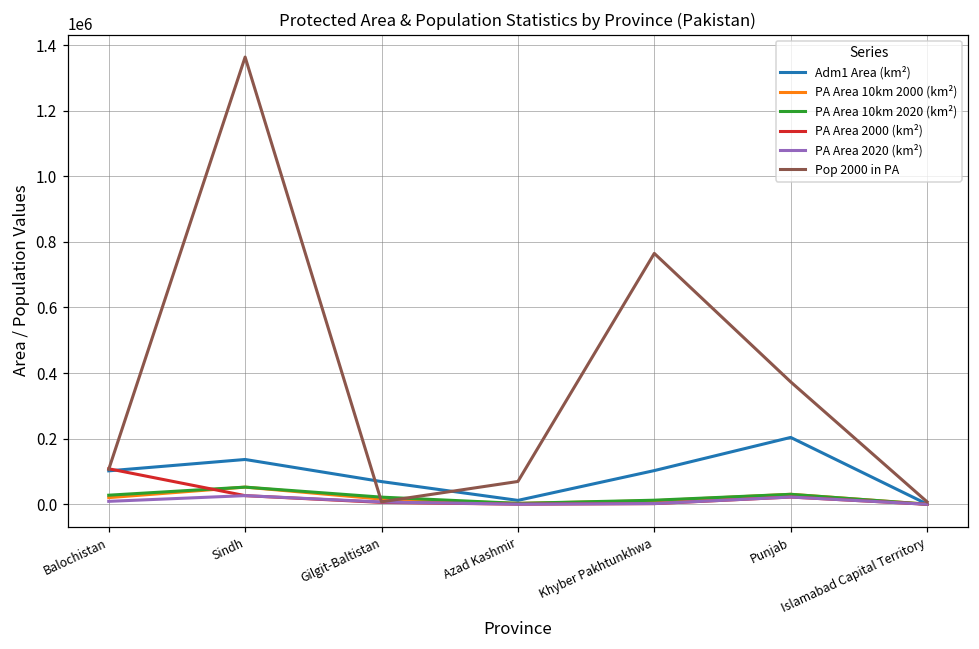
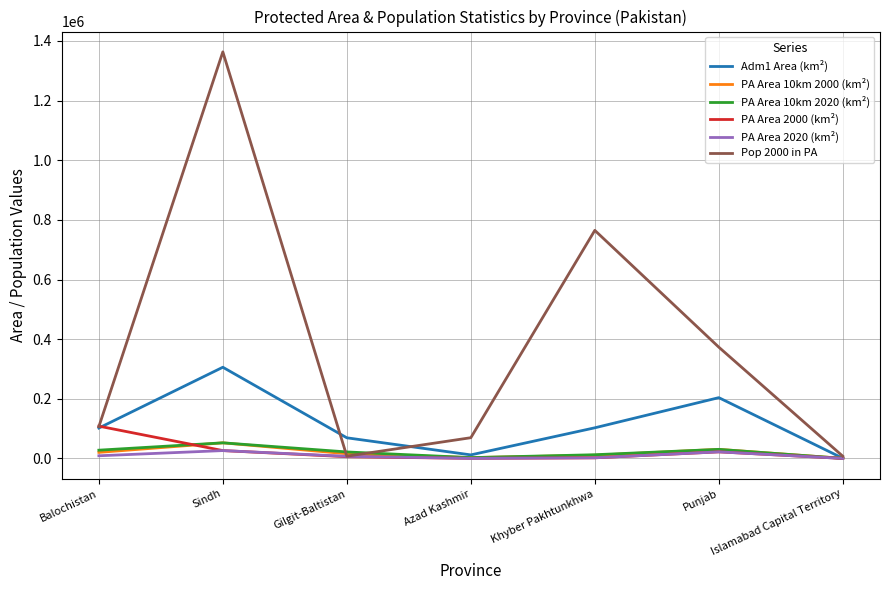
Adm1 Area (km²), Sindh: 140000 -> 310000
